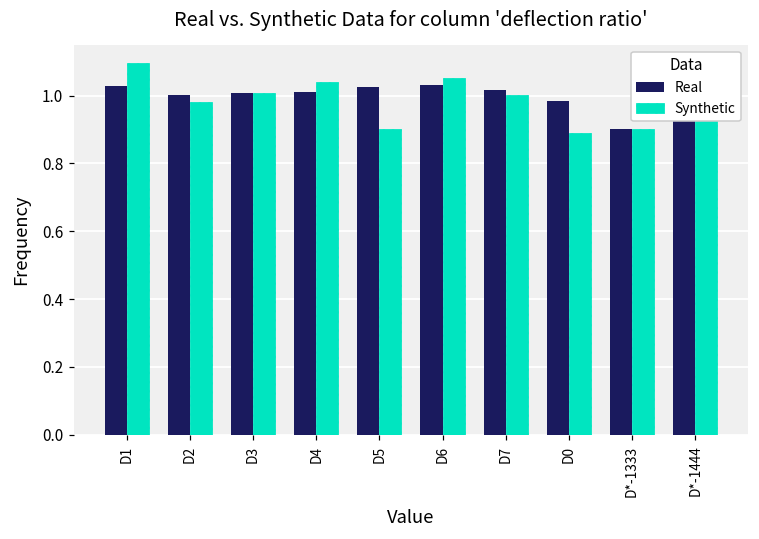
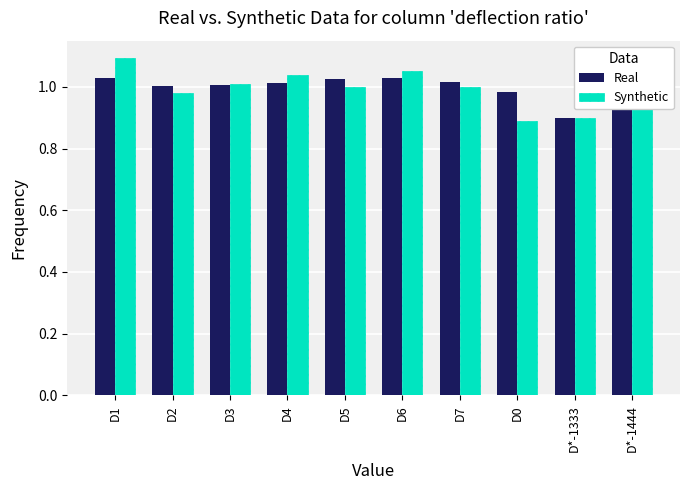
Synthetic, D5: 0.9 -> 1.0
